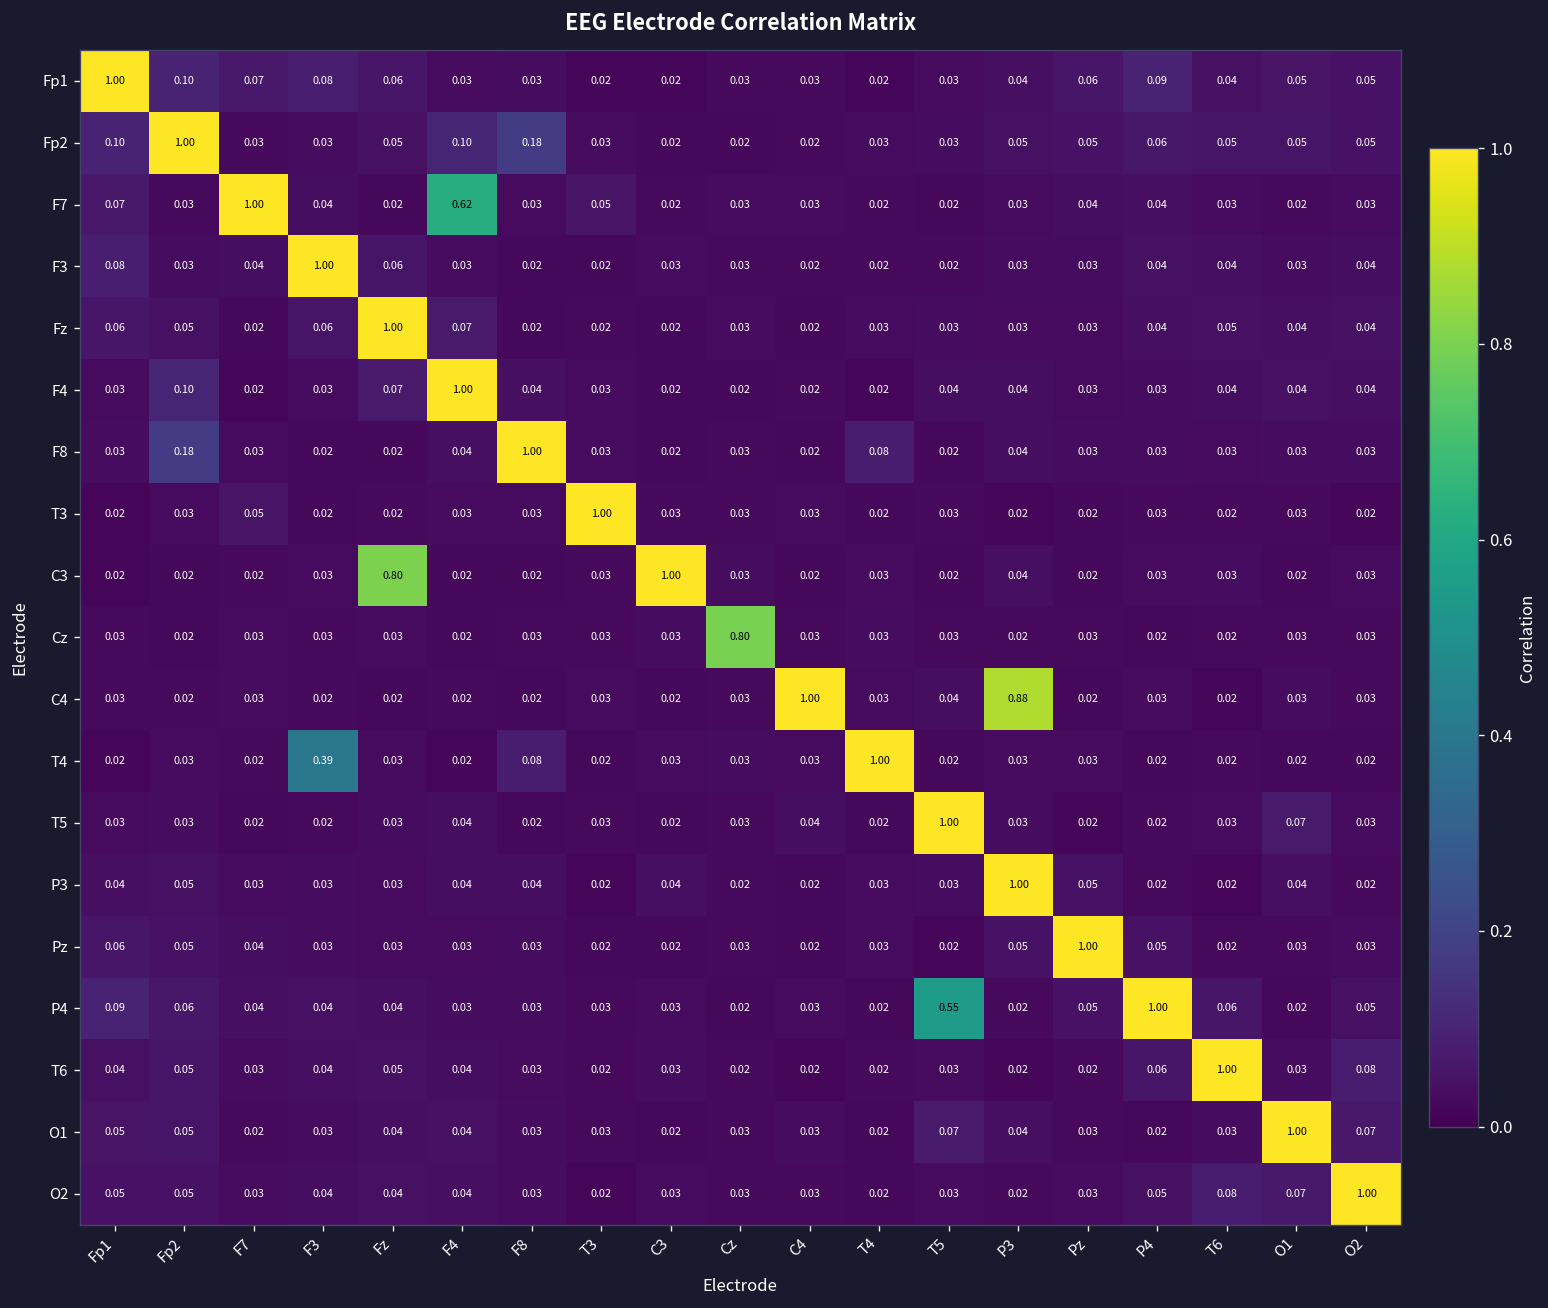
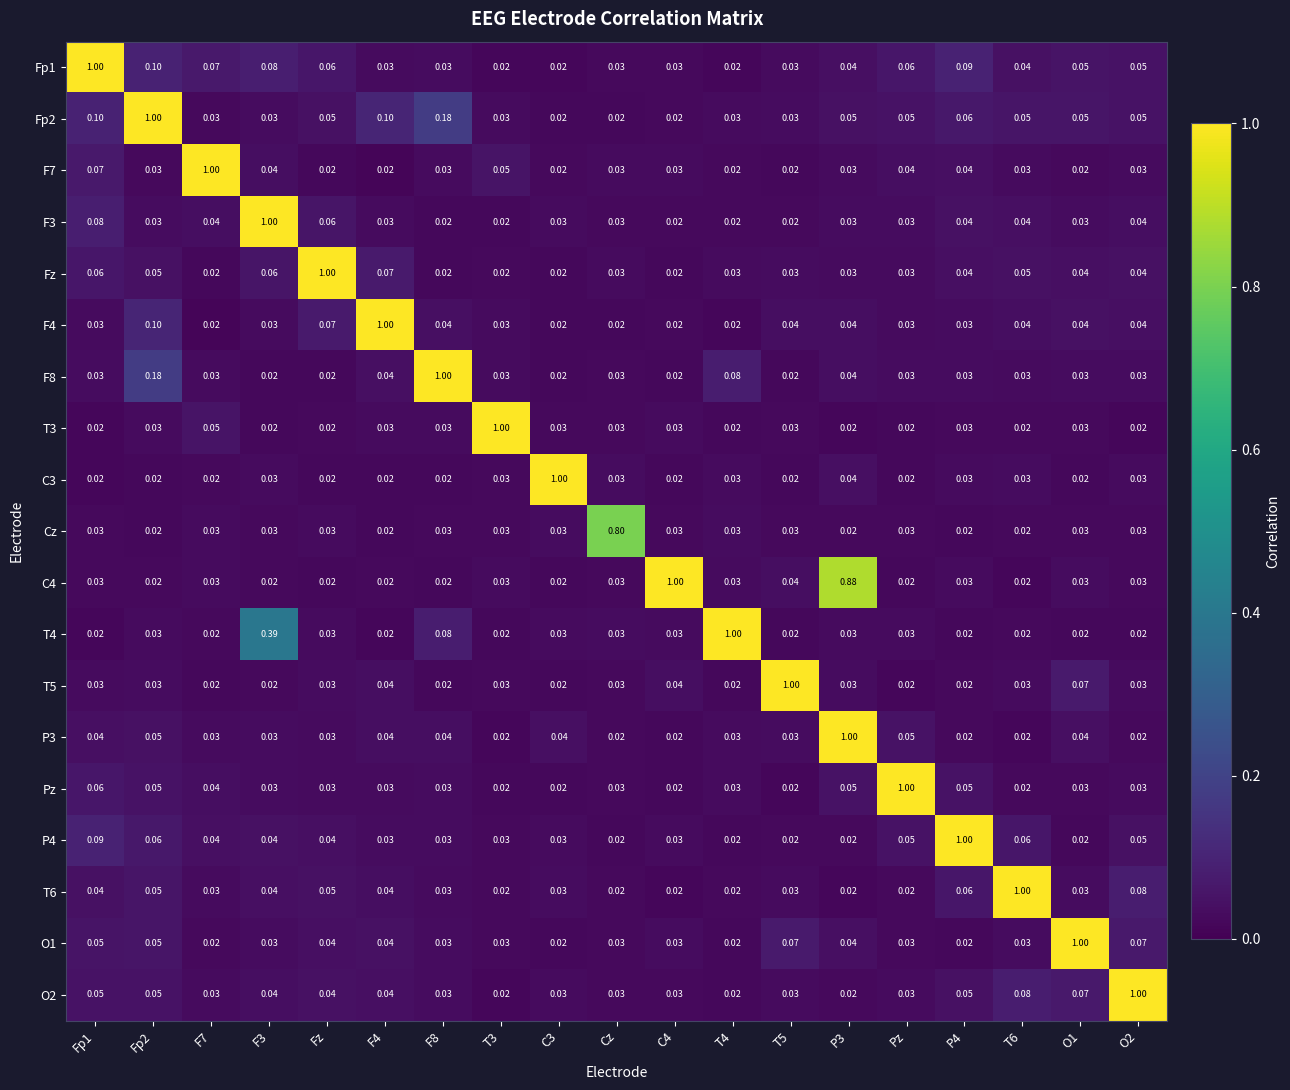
F7, F4: 0.62 -> 0.02
C3, Fz: 0.80 -> 0.02
P4, T5: 0.55 -> 0.02
